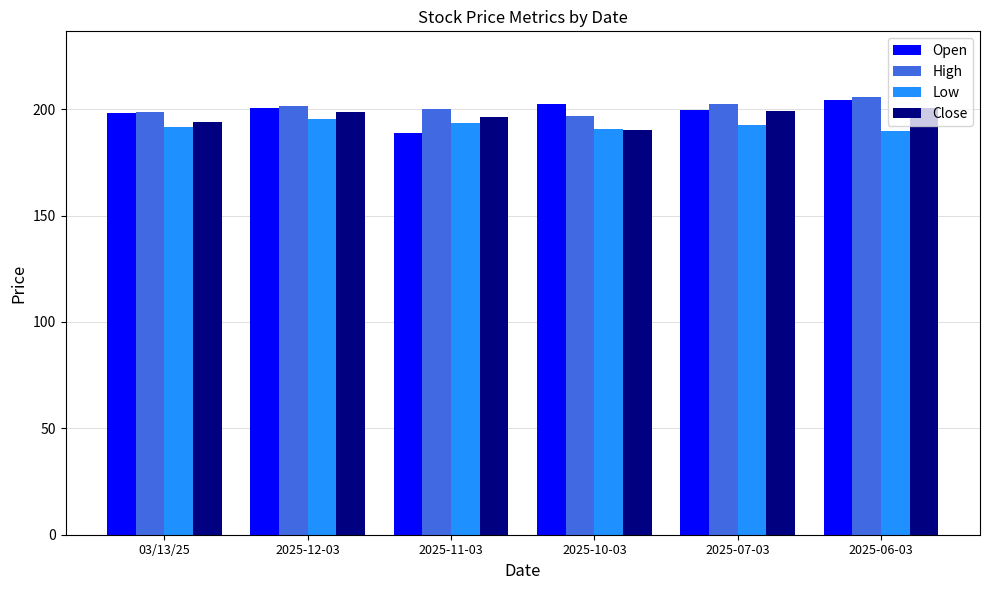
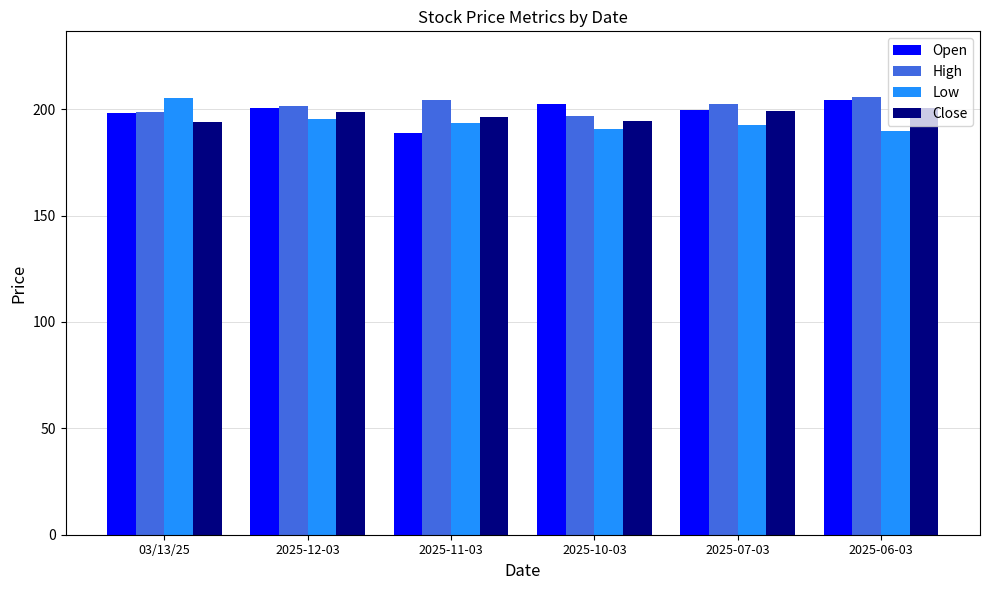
Low, 03/13/25: 192 -> 205
High, 2025-11-03: 200 -> 204
Close, 2025-10-03: 190 -> 195
